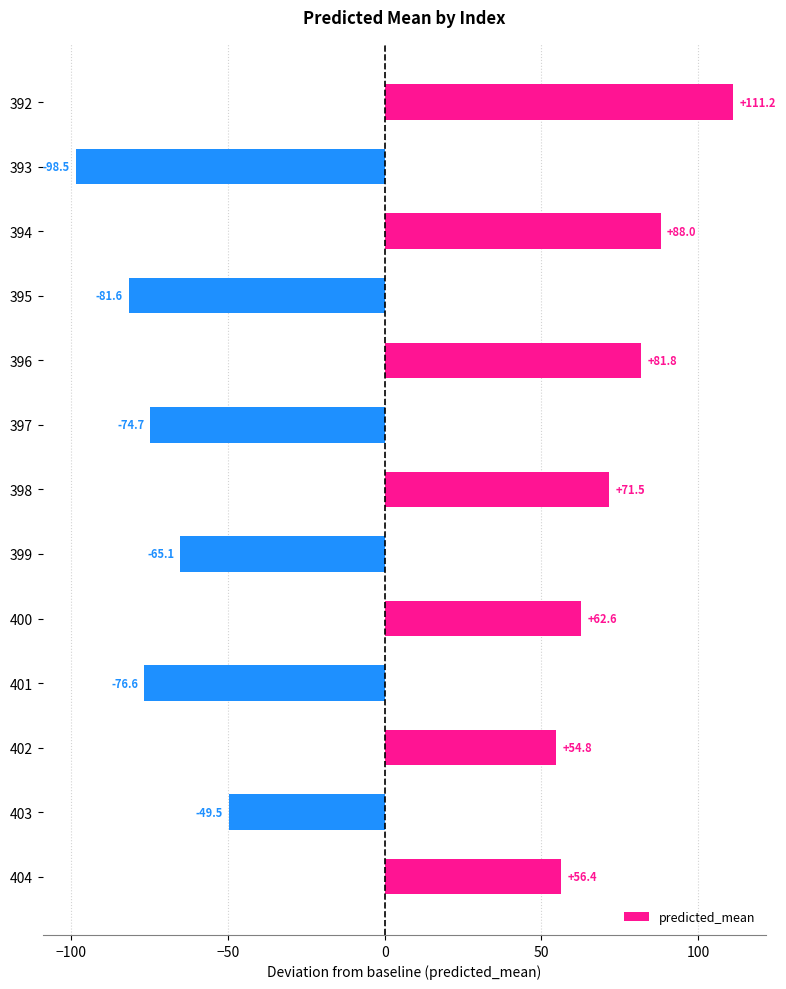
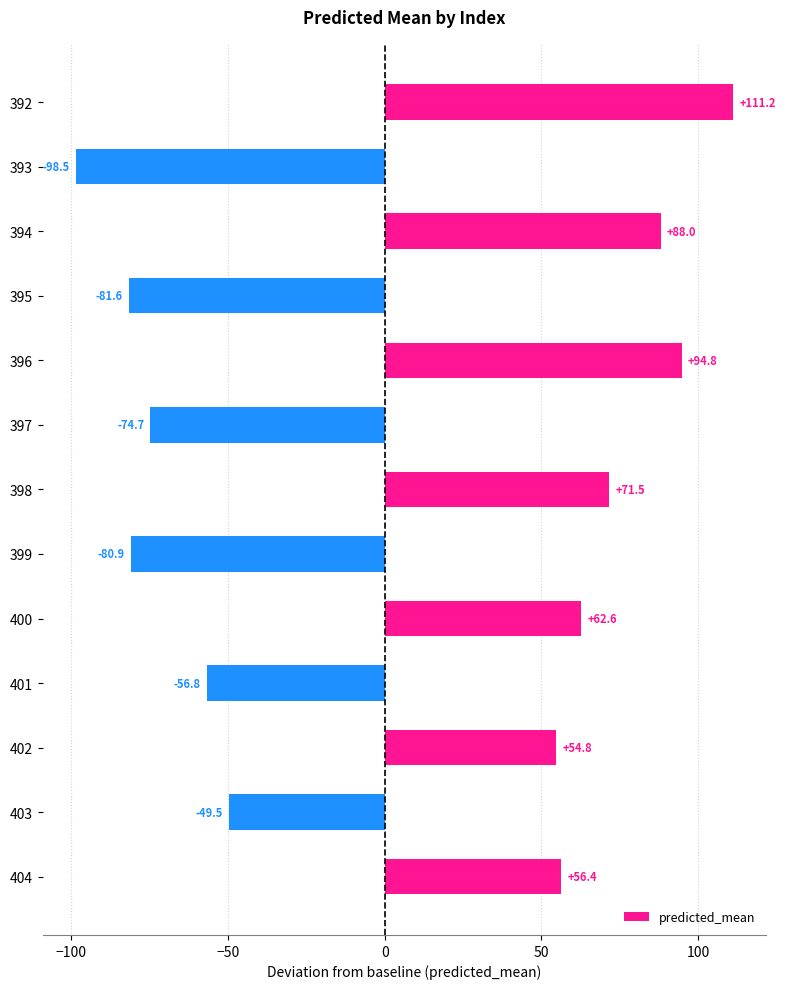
396: +81.8 -> +94.8
399: -65.1 -> -80.9
401: -76.6 -> -56.8
